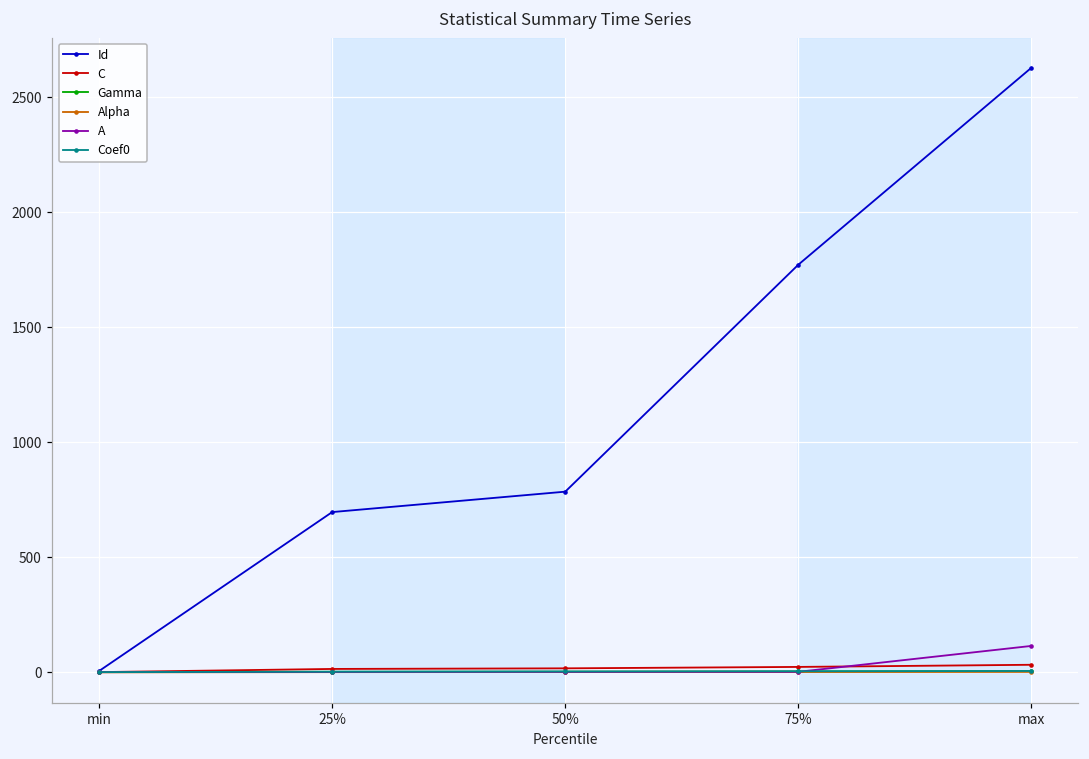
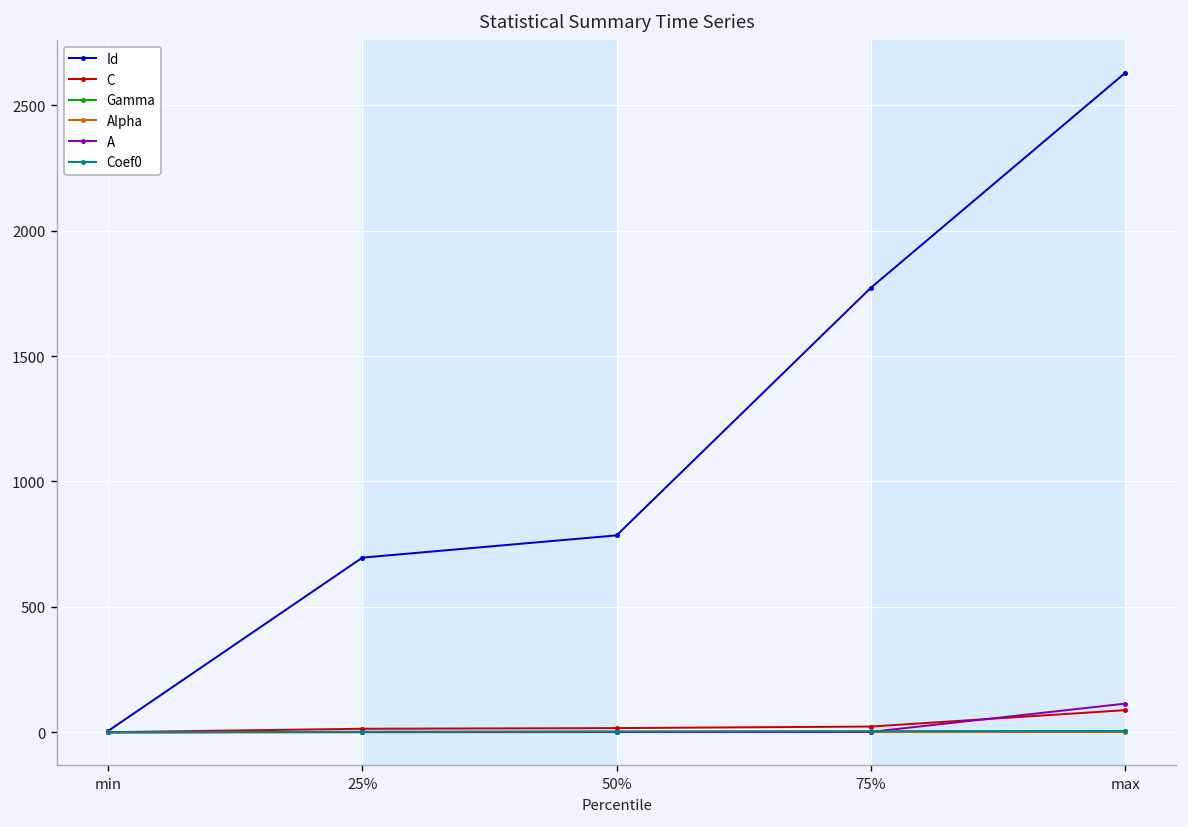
C, max: 30 -> 90
